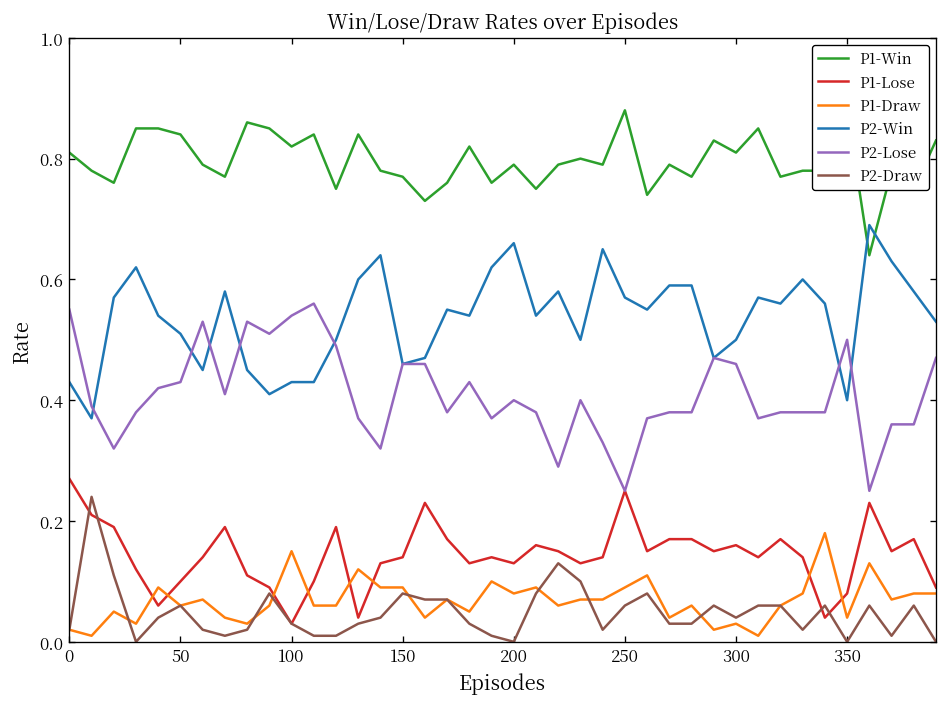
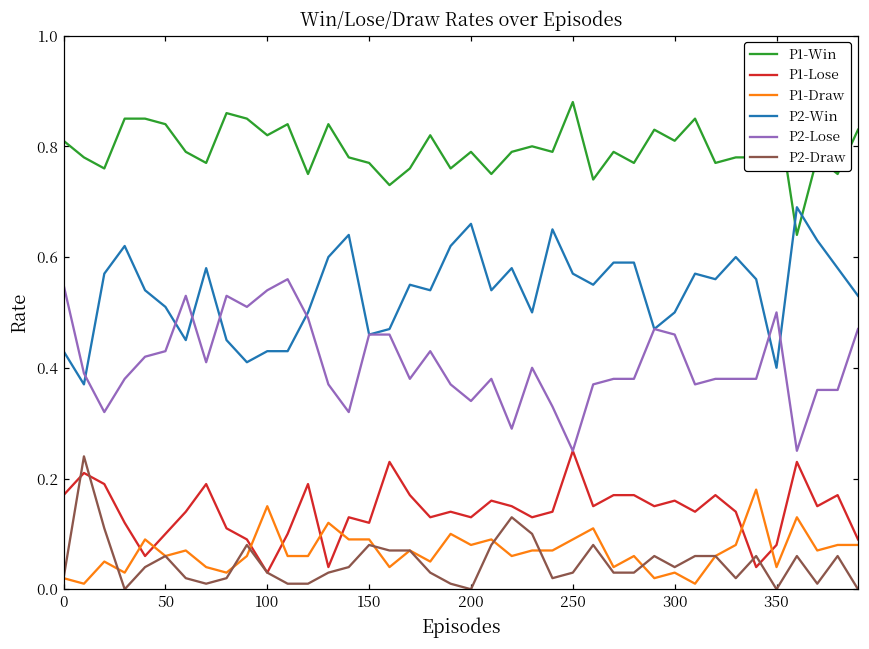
P1-Lose, 0: 0.27 -> 0.17
P1-Lose, 150: 0.14 -> 0.12
P2-Lose, 200: 0.40 -> 0.34
P2-Draw, 250: 0.06 -> 0.03
